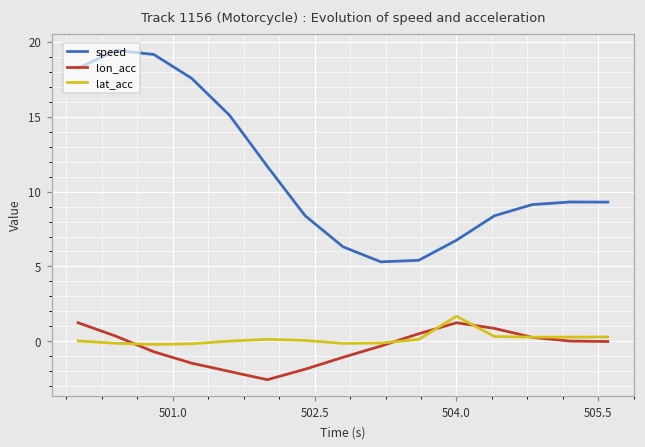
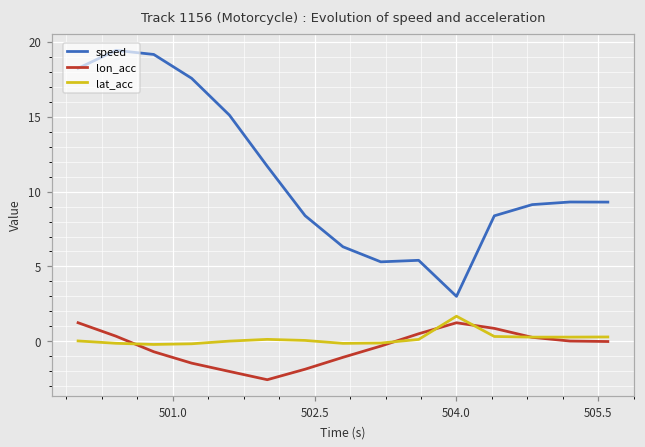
speed, 504.0: 6.8 -> 3.0
